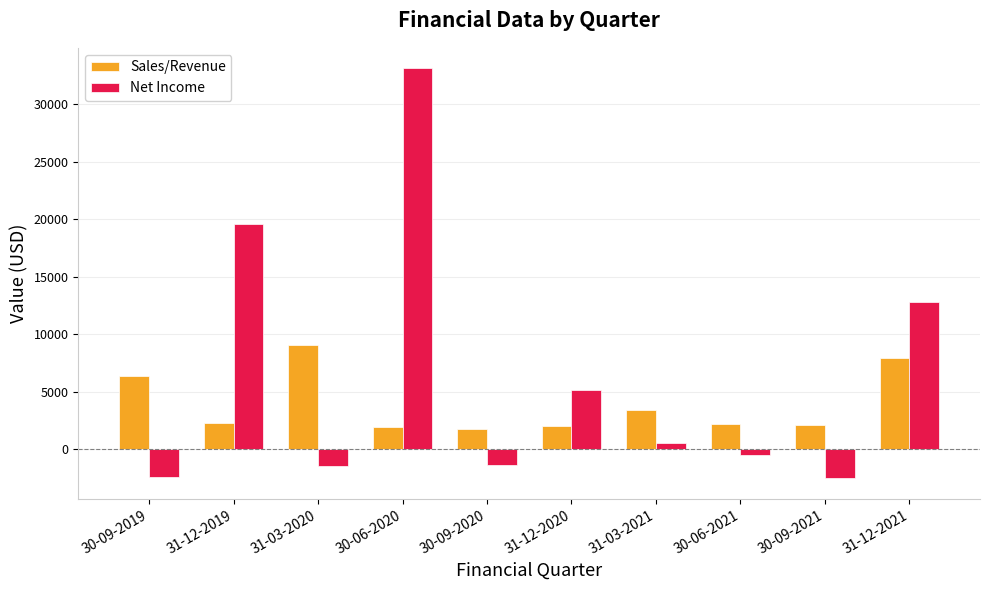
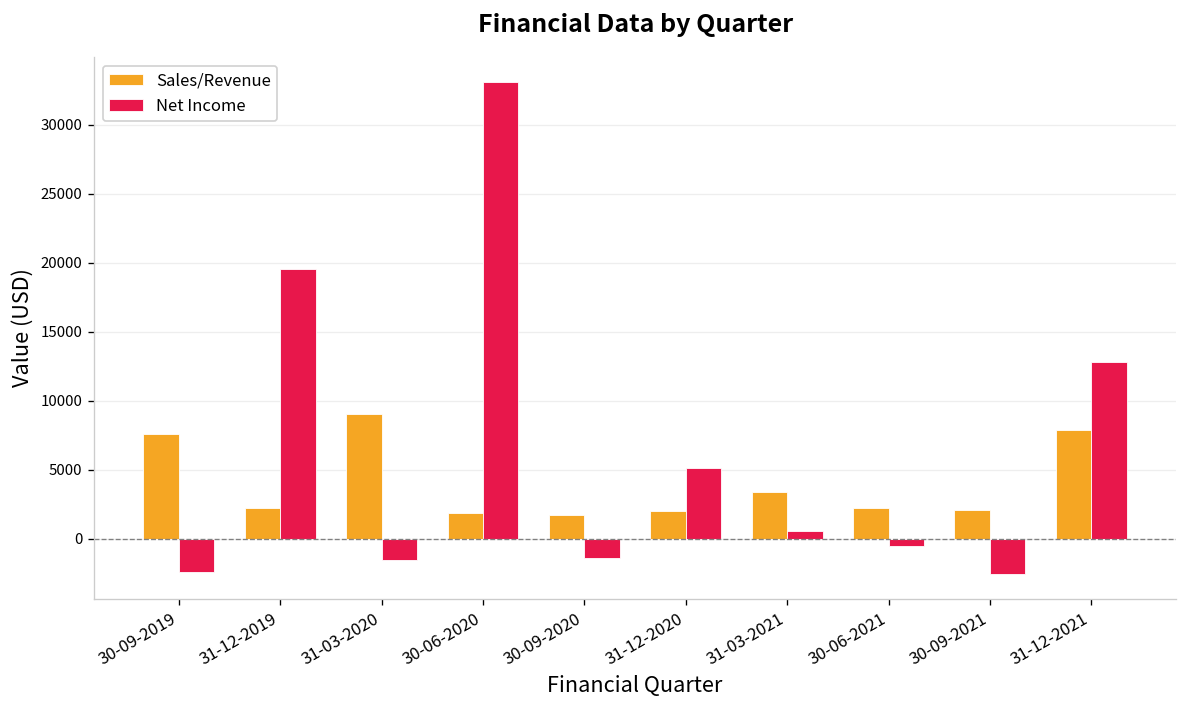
Sales/Revenue, 30-09-2019: 6300 -> 7600
